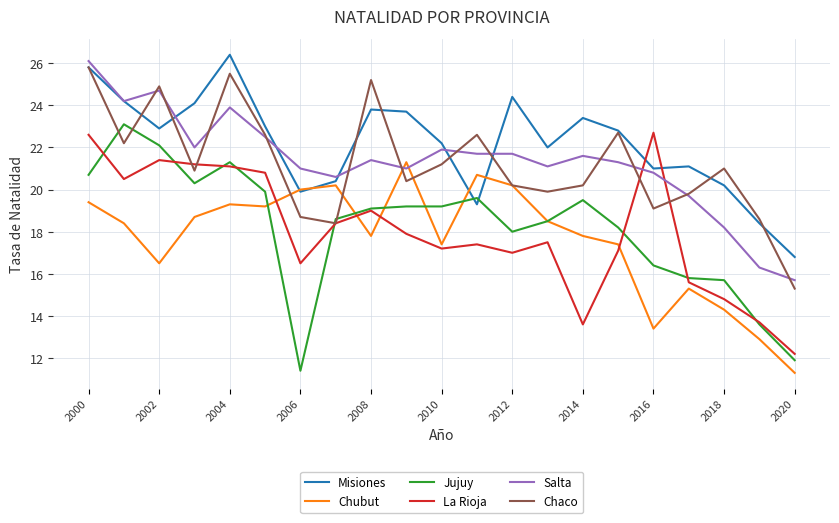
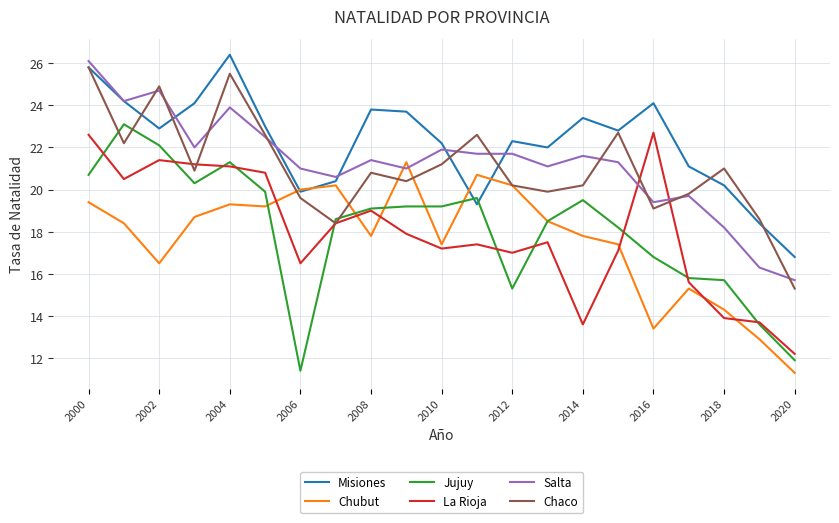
Chaco, 2006: 18.7 -> 19.6
Chaco, 2008: 25.2 -> 20.8
Misiones, 2012: 24.4 -> 22.3
Jujuy, 2012: 18.0 -> 15.3
Misiones, 2016: 21.0 -> 24.1
Jujuy, 2016: 16.4 -> 16.8
Salta, 2016: 20.8 -> 19.4
La Rioja, 2018: 14.8 -> 13.9
